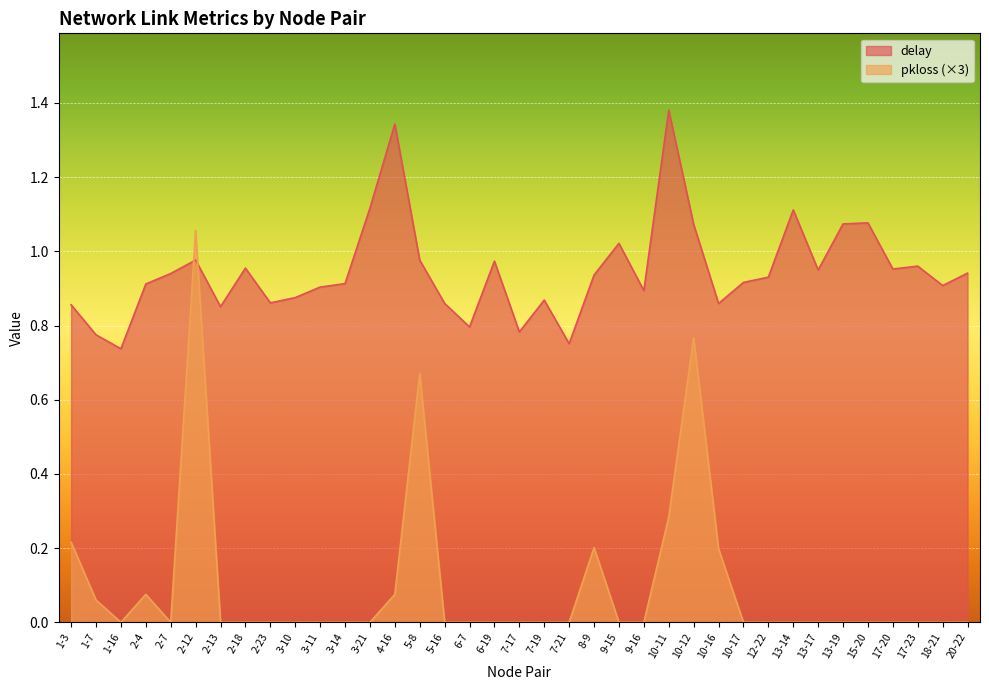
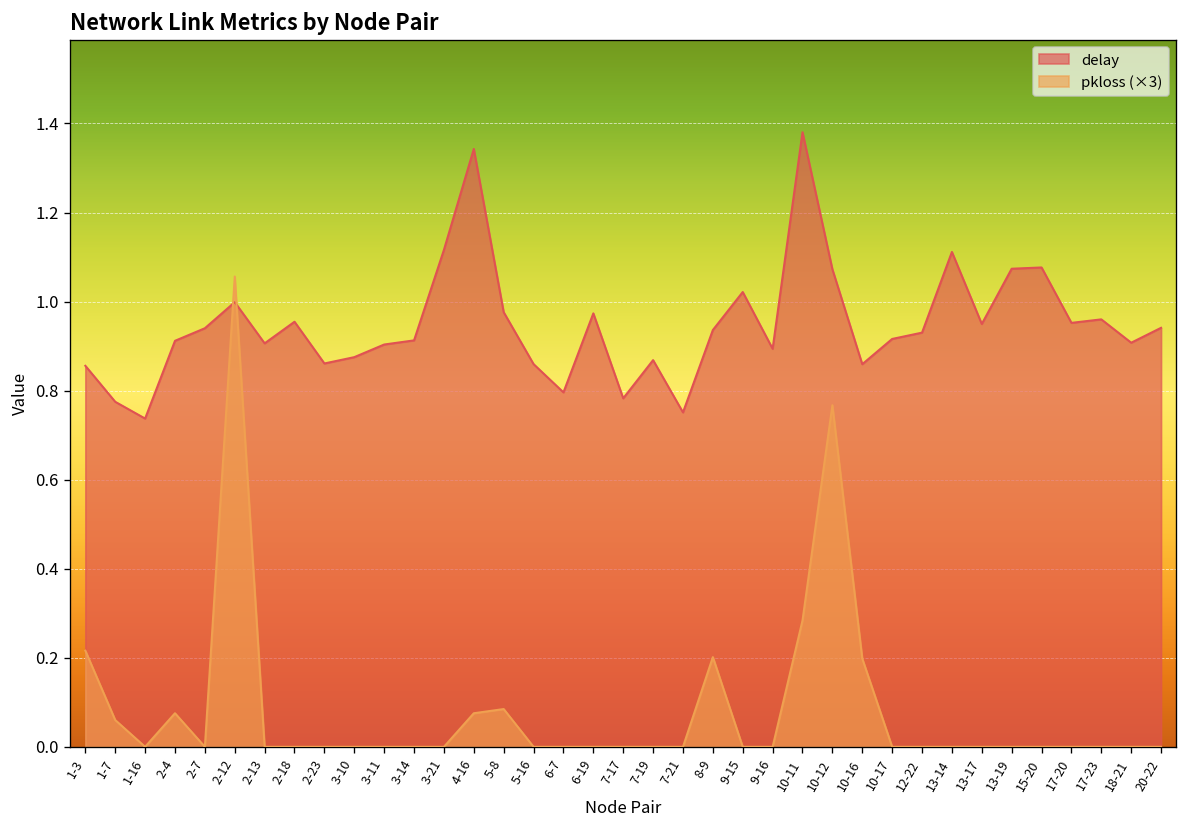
delay, 2-12: 0.98 -> 1.00
delay, 2-13: 0.85 -> 0.91
pkloss (×3), 5-8: 0.67 -> 0.08
